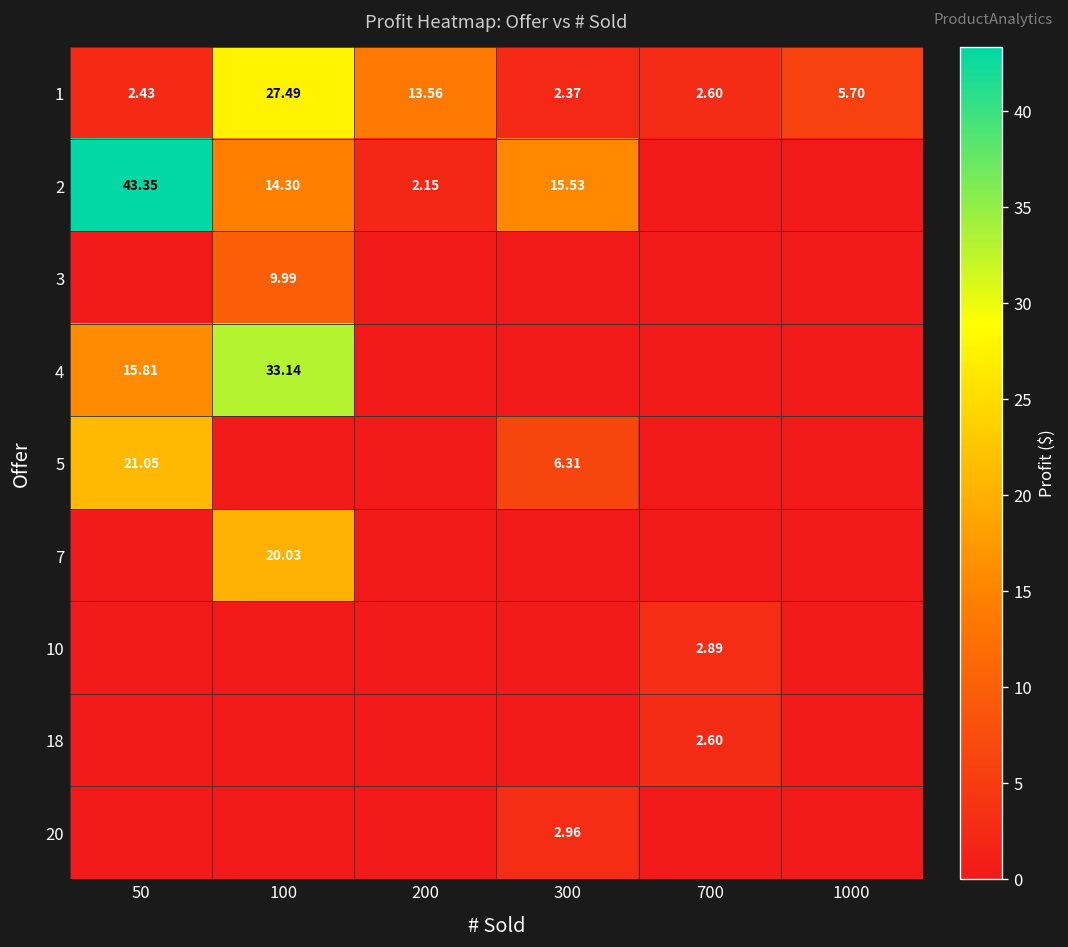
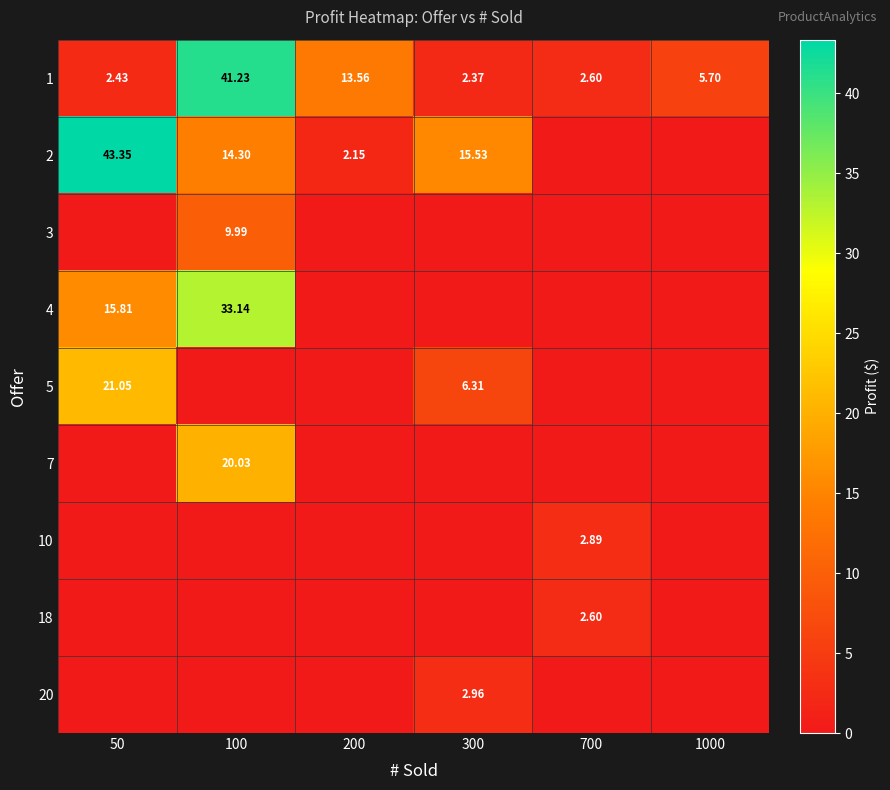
1, 100: 27.49 -> 41.23
